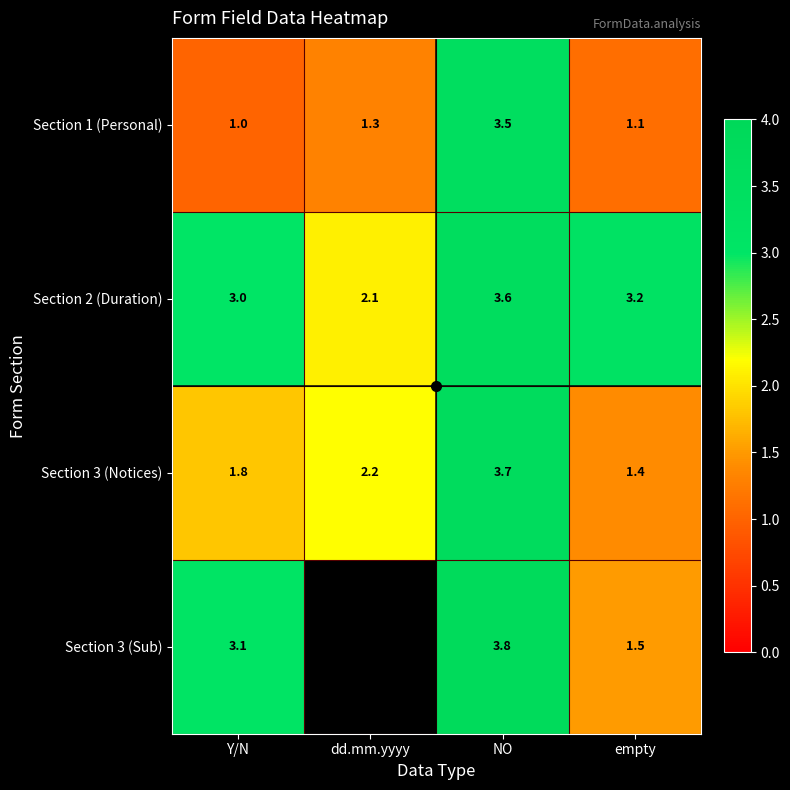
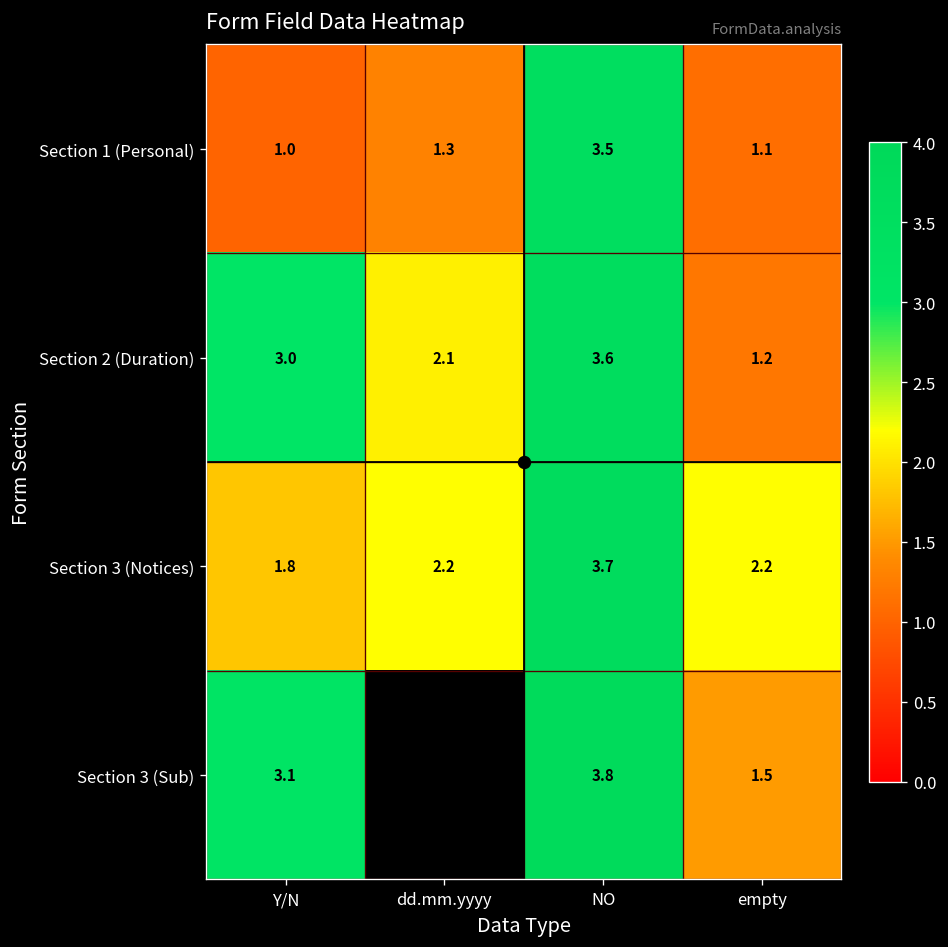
Section 2 (Duration), empty: 3.2 -> 1.2
Section 3 (Notices), empty: 1.4 -> 2.2
